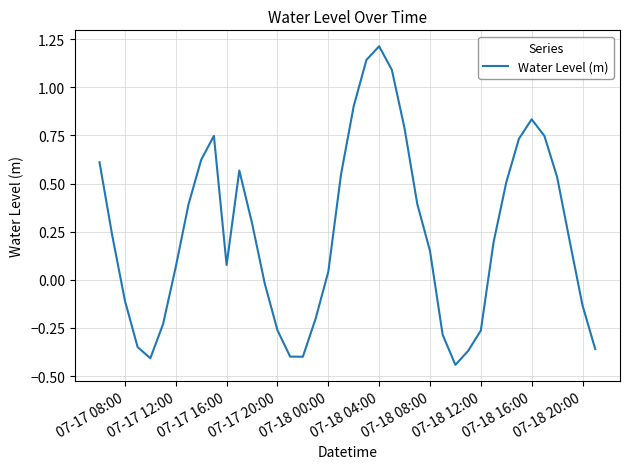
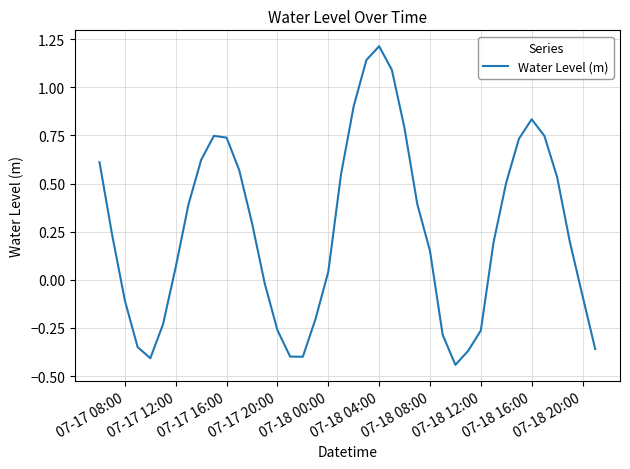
07-17 16:00: 0.08 -> 0.74
07-18 20:00: -0.13 -> -0.08
